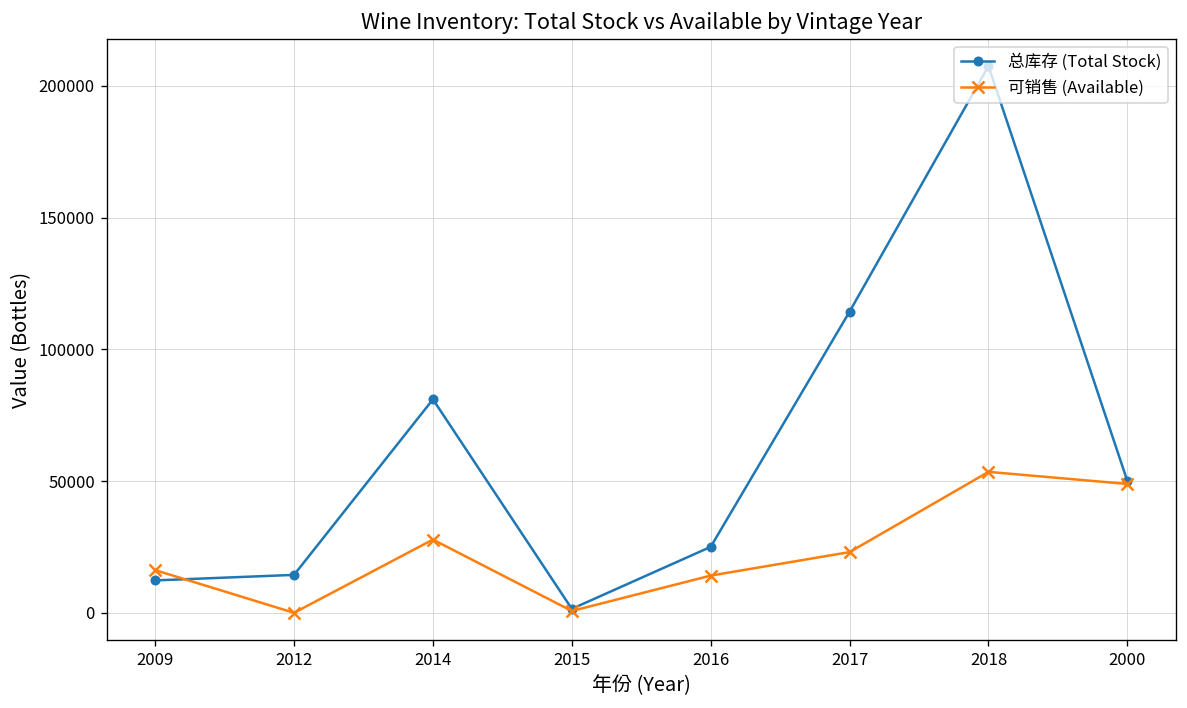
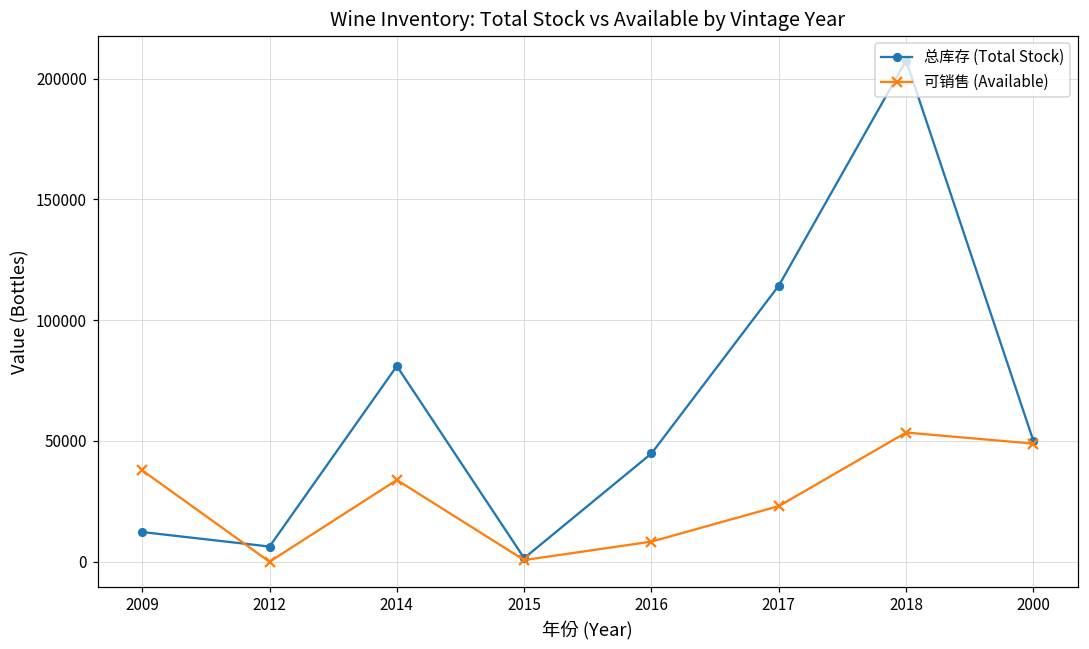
可销售 (Available), 2009: 16000 -> 38000
总库存 (Total Stock), 2012: 14000 -> 6000
可销售 (Available), 2014: 28000 -> 34000
总库存 (Total Stock), 2016: 25000 -> 45000
可销售 (Available), 2016: 14000 -> 8000
